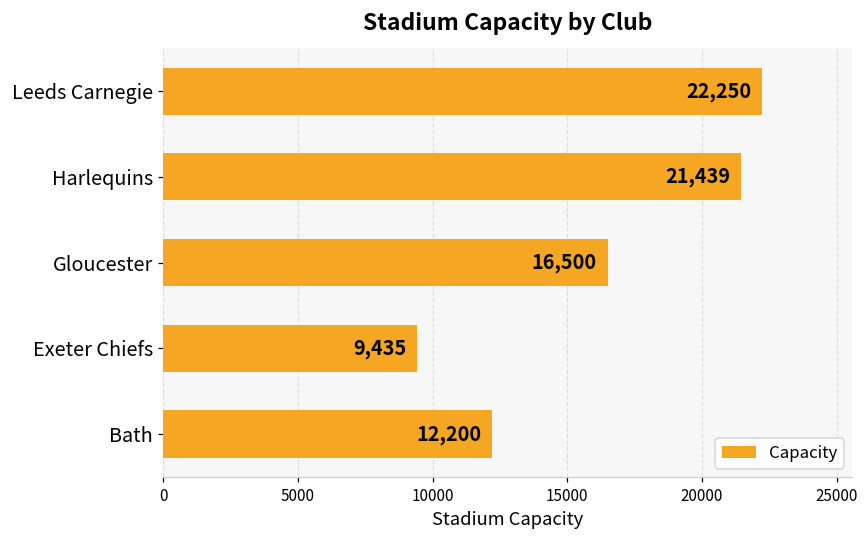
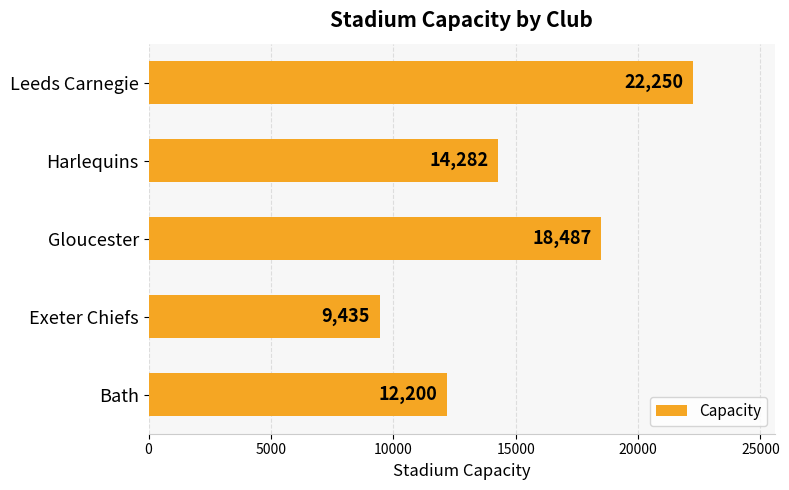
Harlequins: 21,439 -> 14,282
Gloucester: 16,500 -> 18,487
